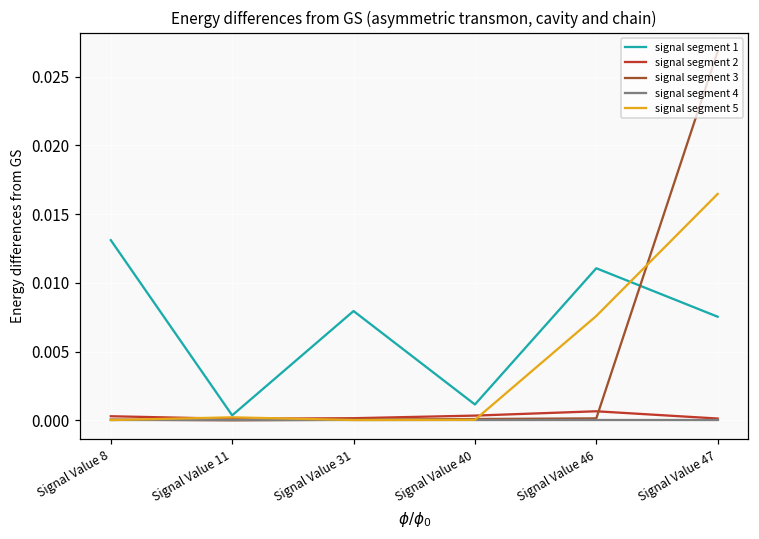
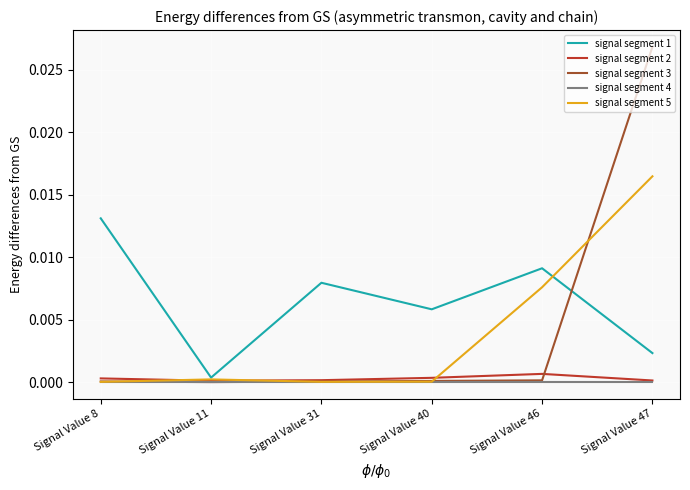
signal segment 1, Signal Value 40: 0.0012 -> 0.0058
signal segment 1, Signal Value 46: 0.0111 -> 0.0091
signal segment 1, Signal Value 47: 0.0075 -> 0.0023
